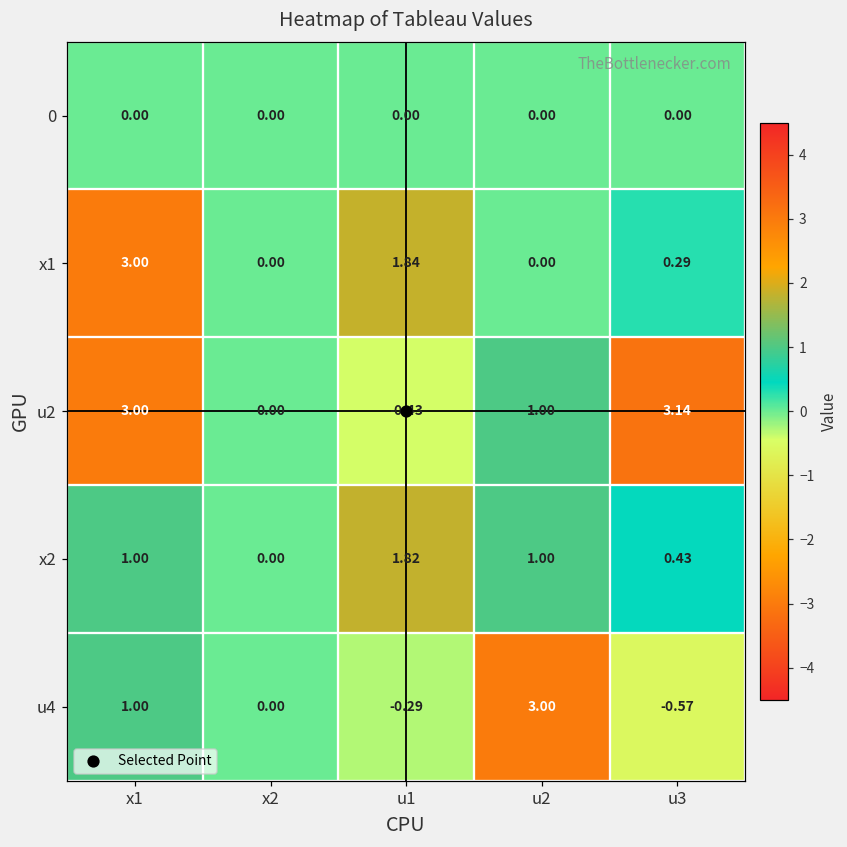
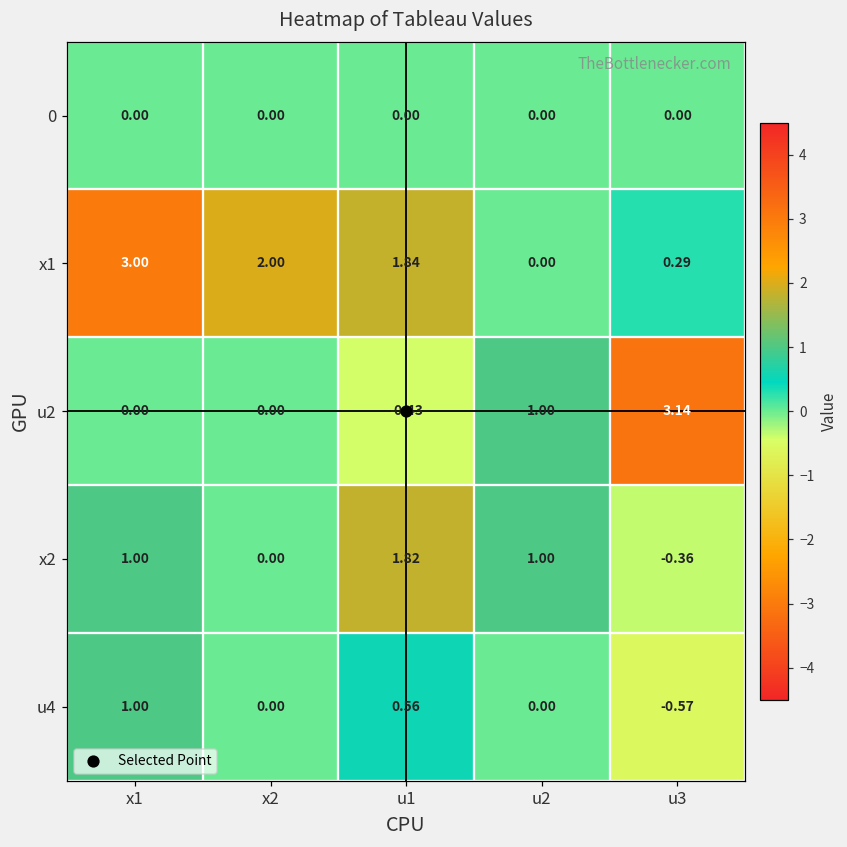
x1, x2: 0.00 -> 2.00
u2, x1: 3.00 -> 0.00
x2, u3: 0.43 -> -0.36
u4, u1: -0.29 -> 0.56
u4, u2: 3.00 -> 0.00
